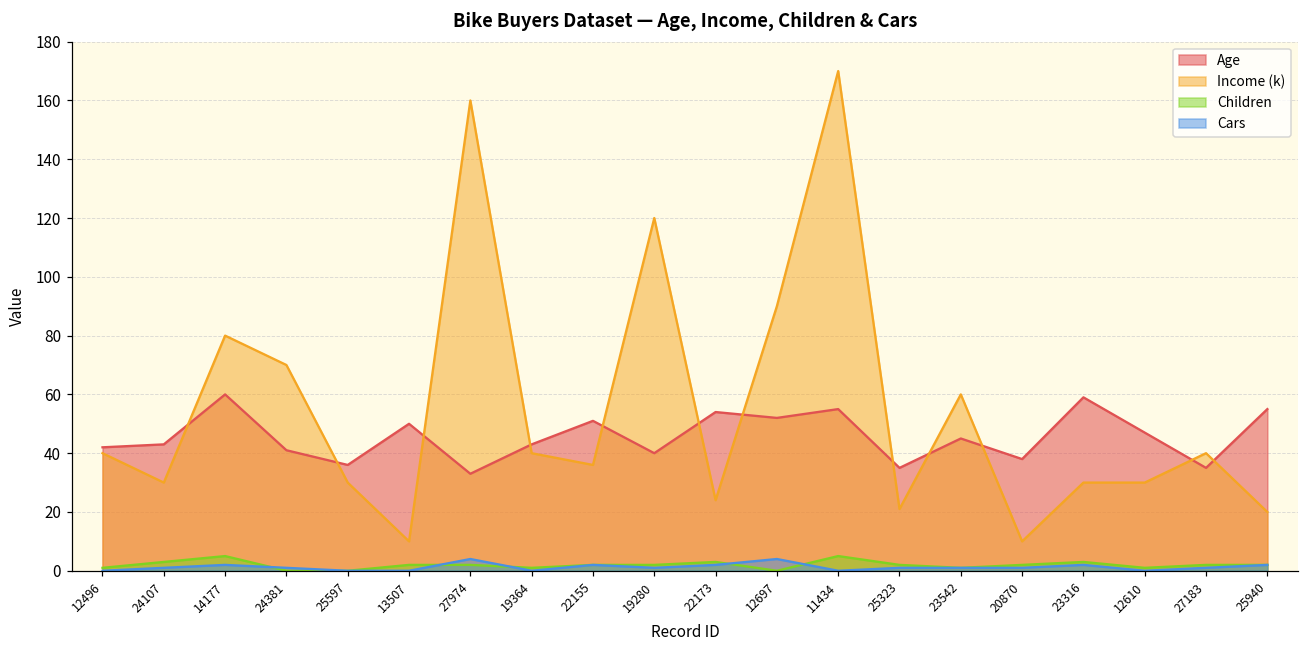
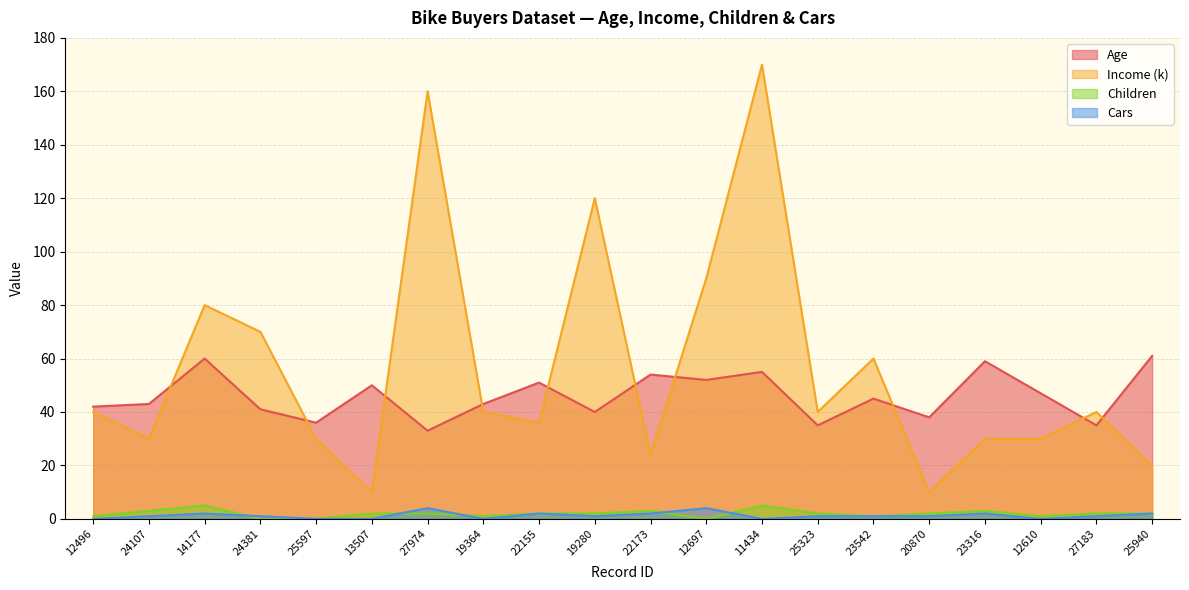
Income (k), 25323: 21 -> 40
Age, 25940: 55 -> 61
